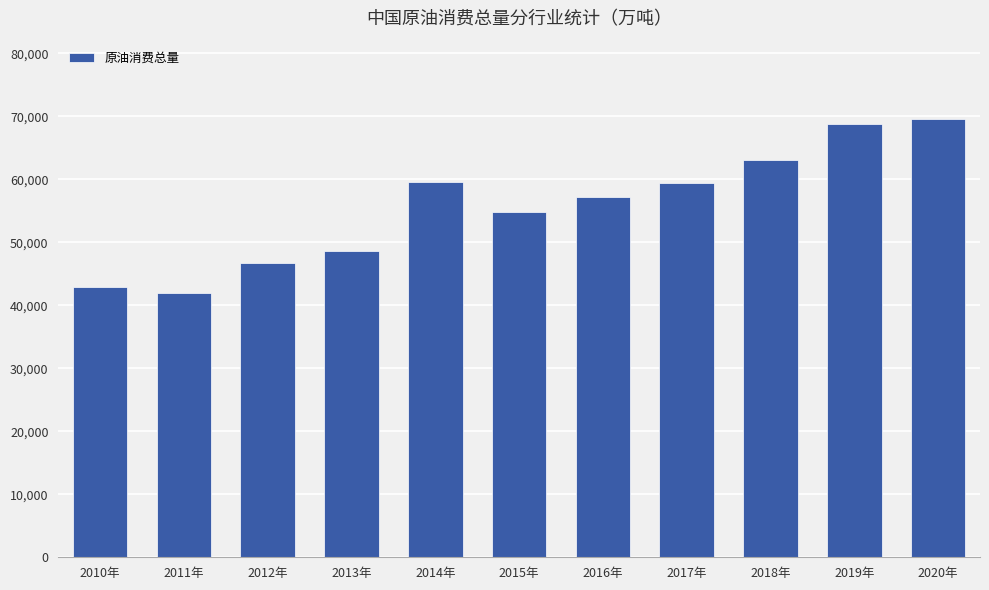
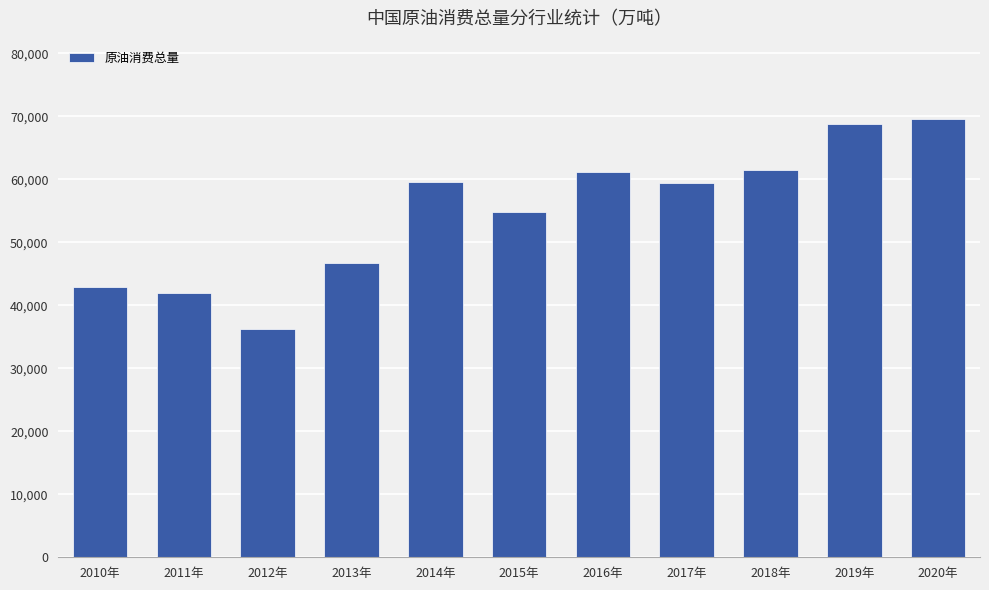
2012年: 47,000 -> 36,000
2013年: 49,000 -> 47,000
2016年: 57,000 -> 61,000
2018年: 63,000 -> 61,000
